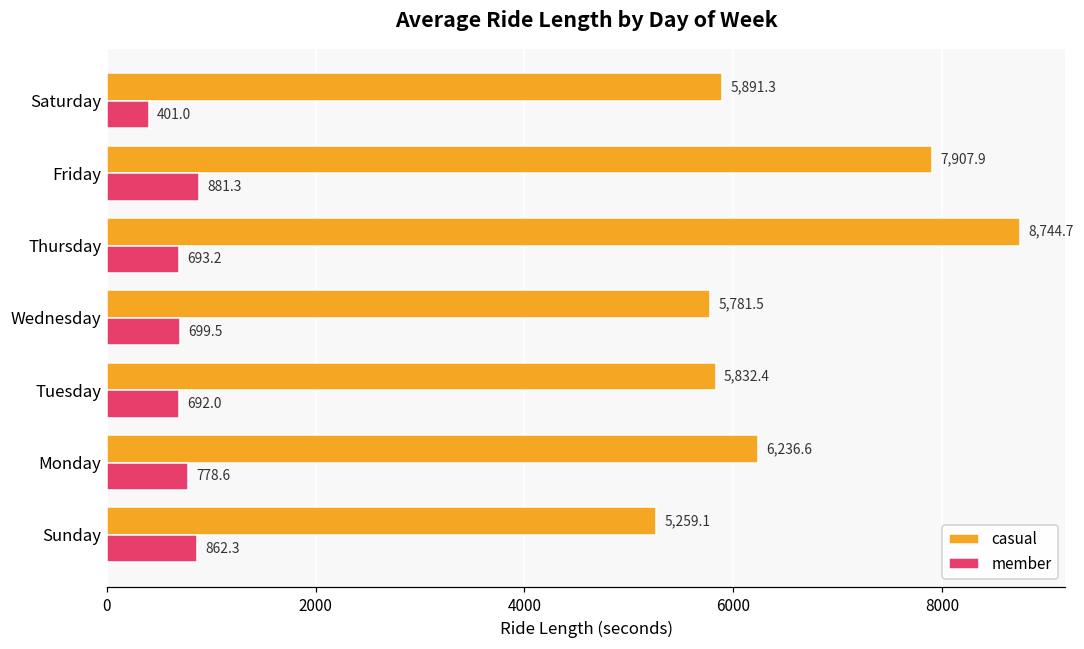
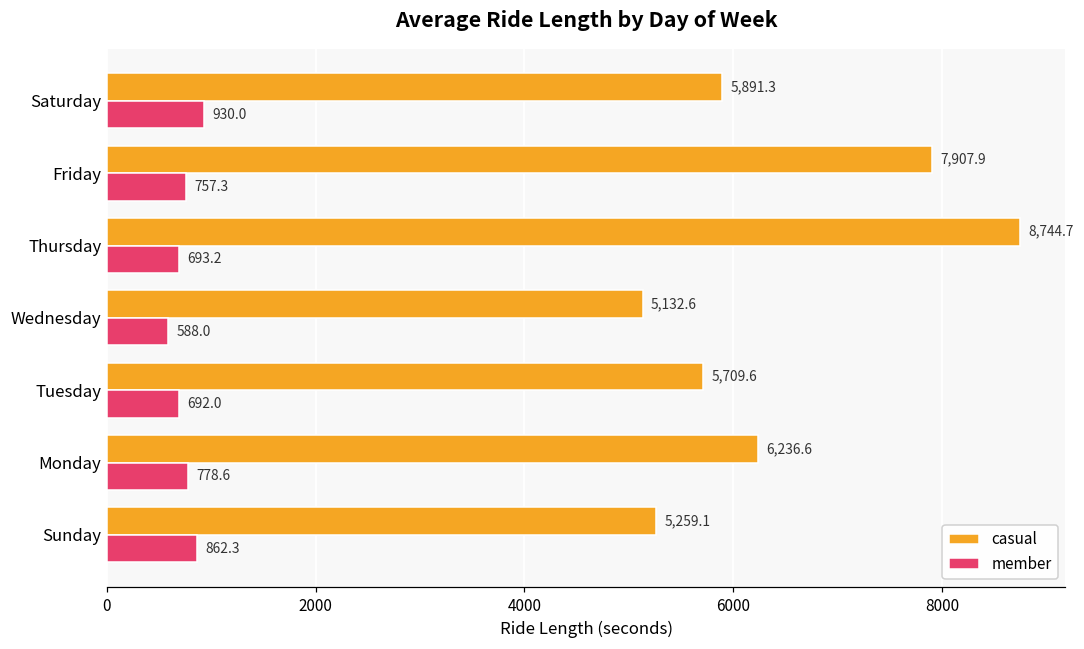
member, Saturday: 401.0 -> 930.0
member, Friday: 881.3 -> 757.3
casual, Wednesday: 5,781.5 -> 5,132.6
member, Wednesday: 699.5 -> 588.0
casual, Tuesday: 5,832.4 -> 5,709.6
